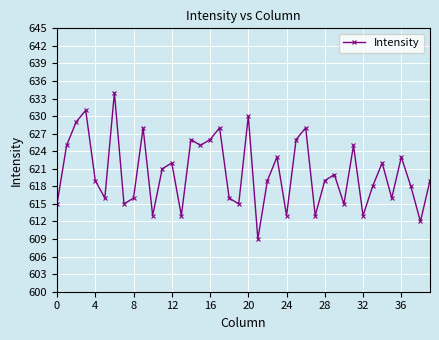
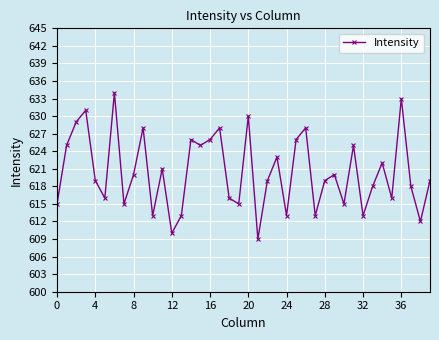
8: 616 -> 620
12: 622 -> 610
36: 623 -> 633
